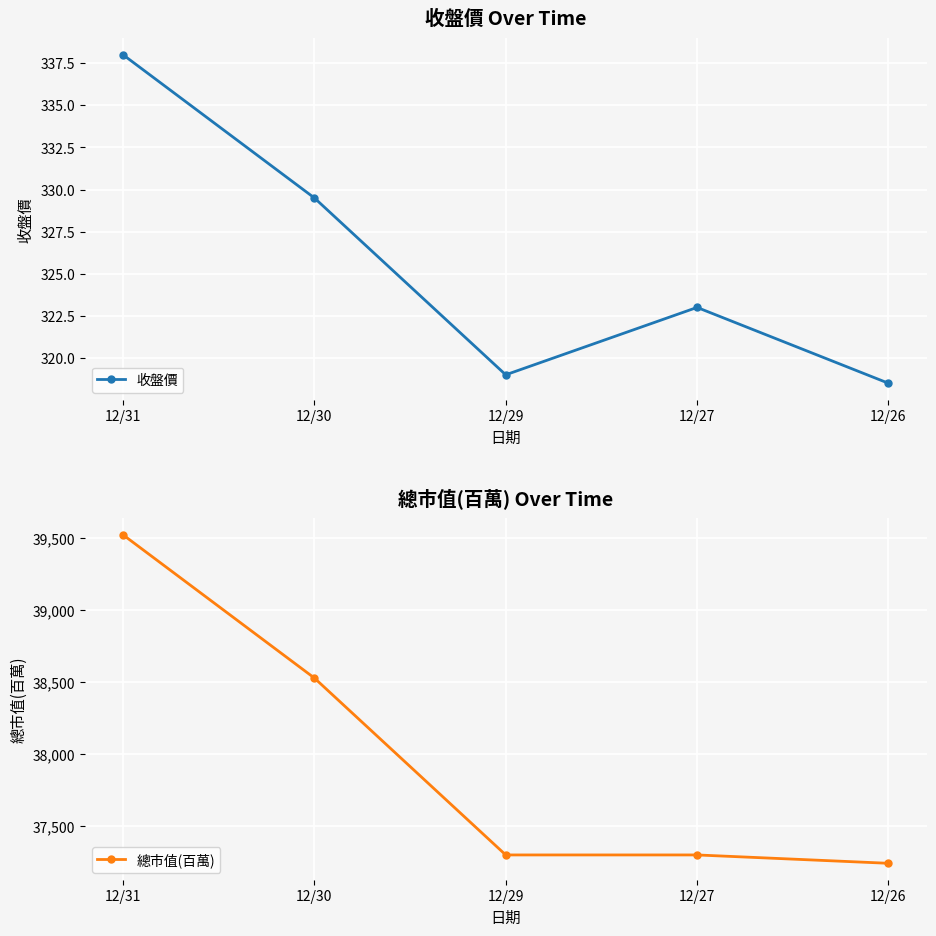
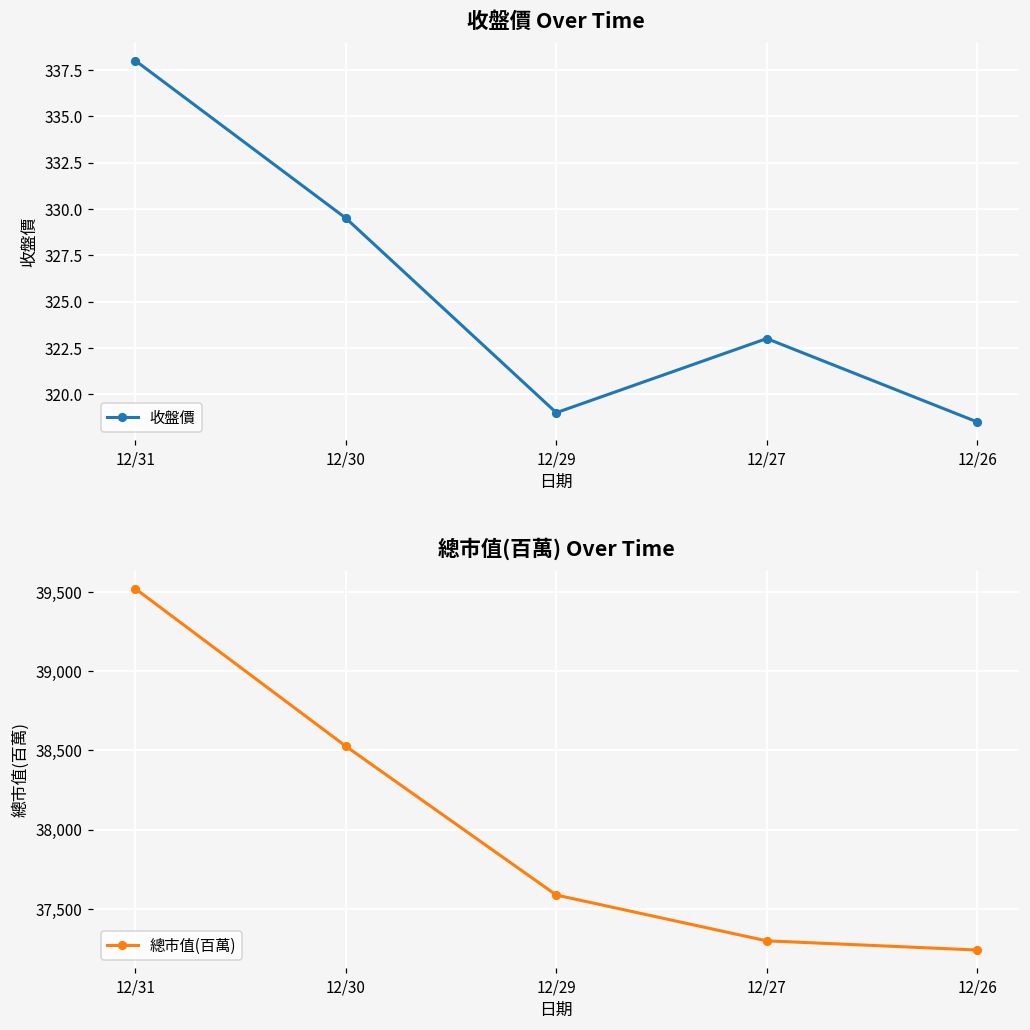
總市值(百萬) Over Time, 12/29: 37,300 -> 37,590
